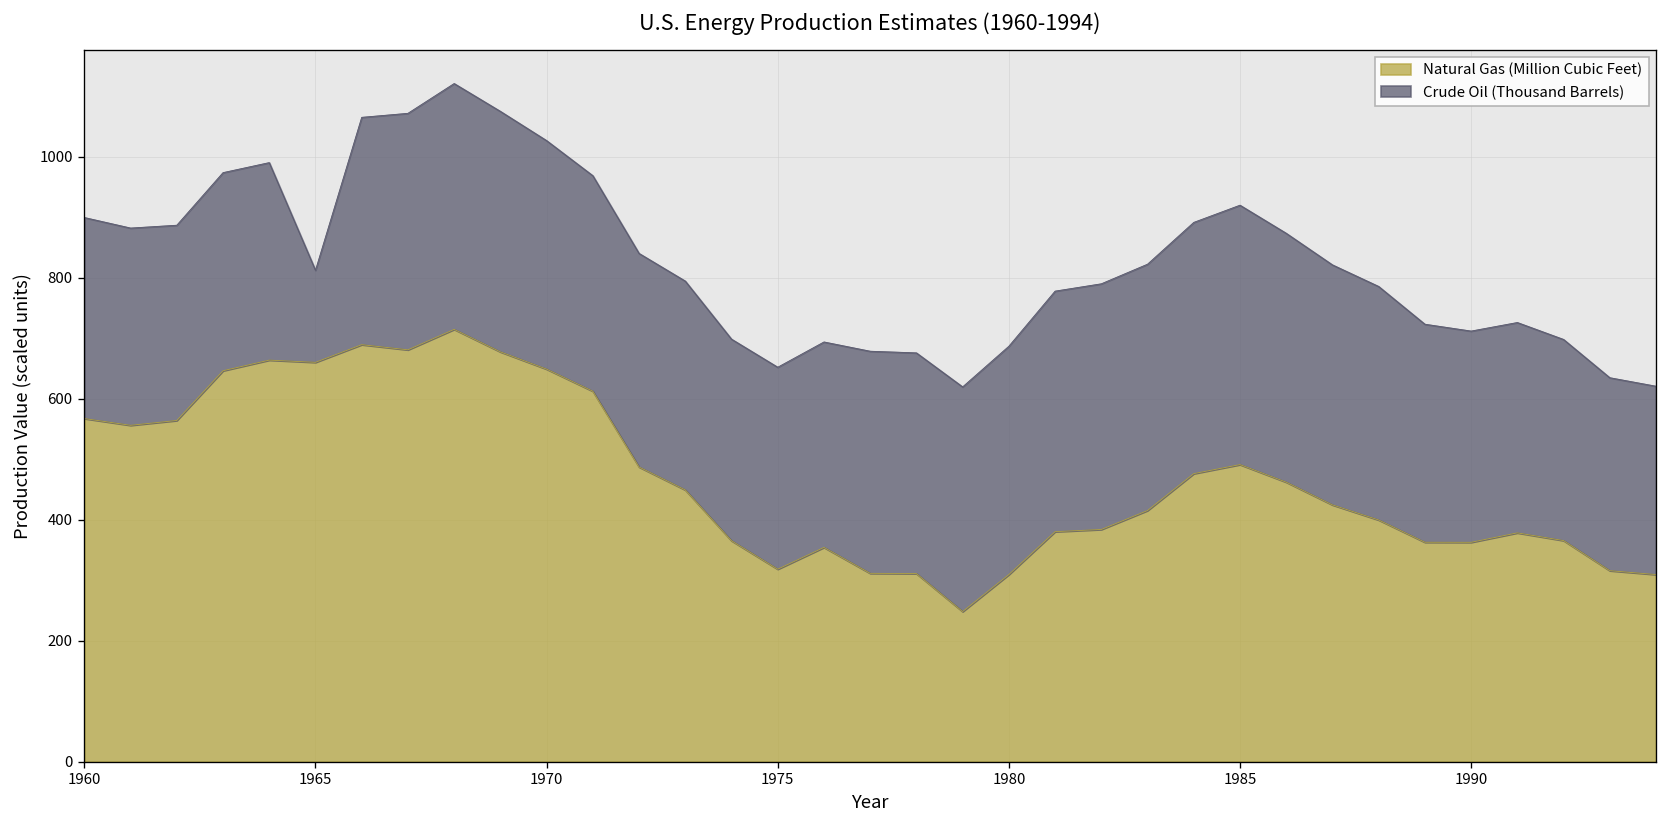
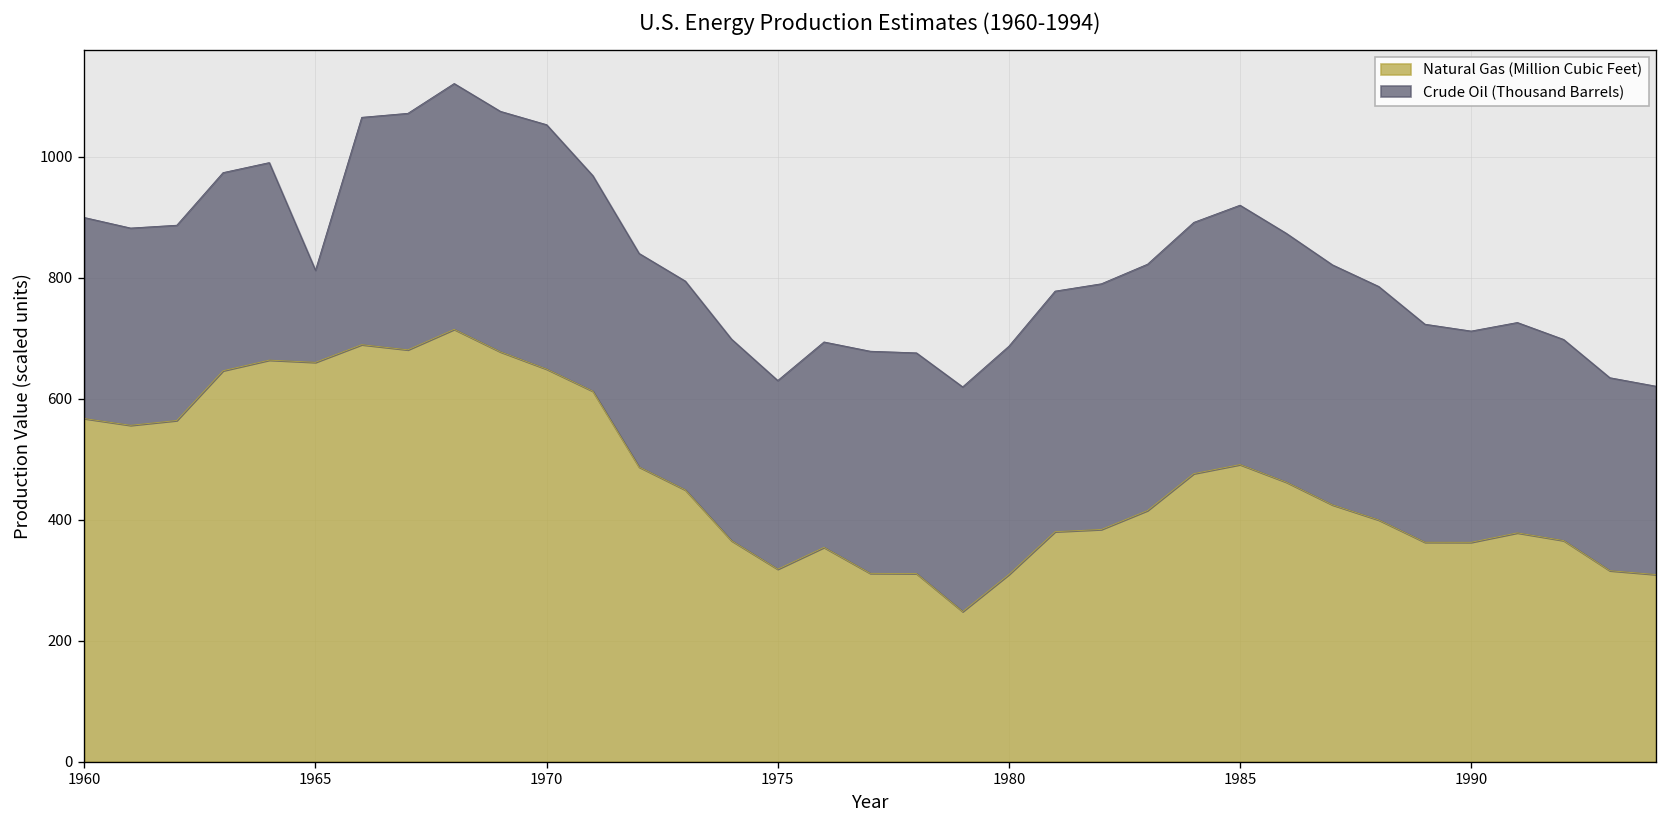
Crude Oil (Thousand Barrels), 1970: 380 -> 400
Crude Oil (Thousand Barrels), 1975: 330 -> 310
